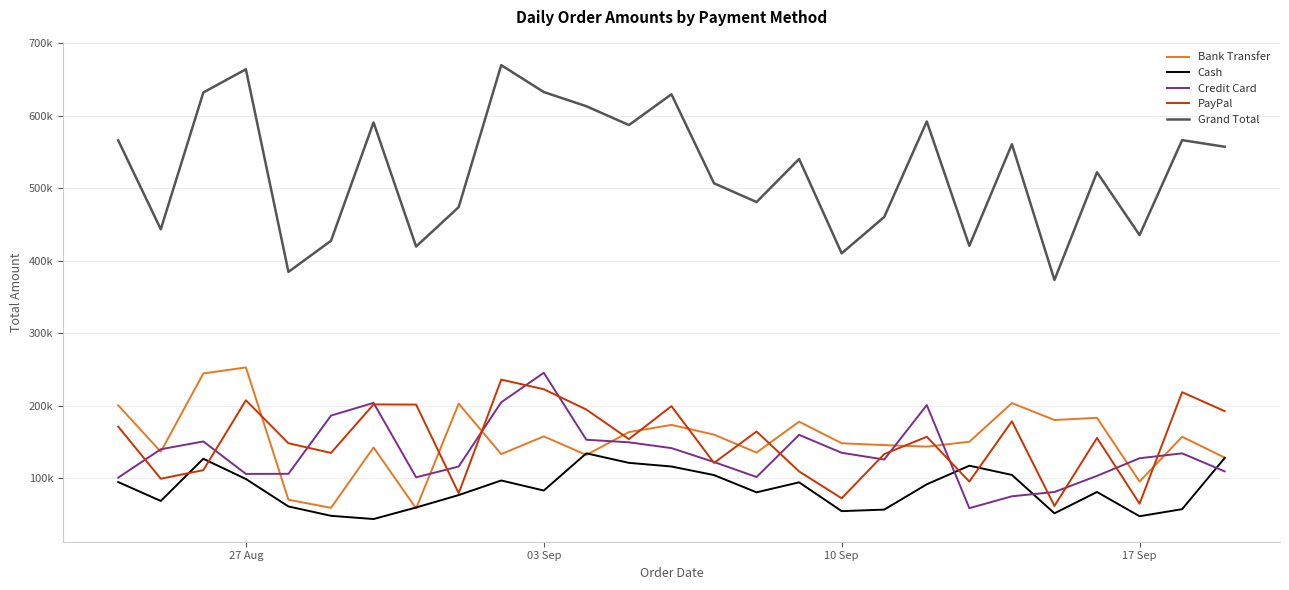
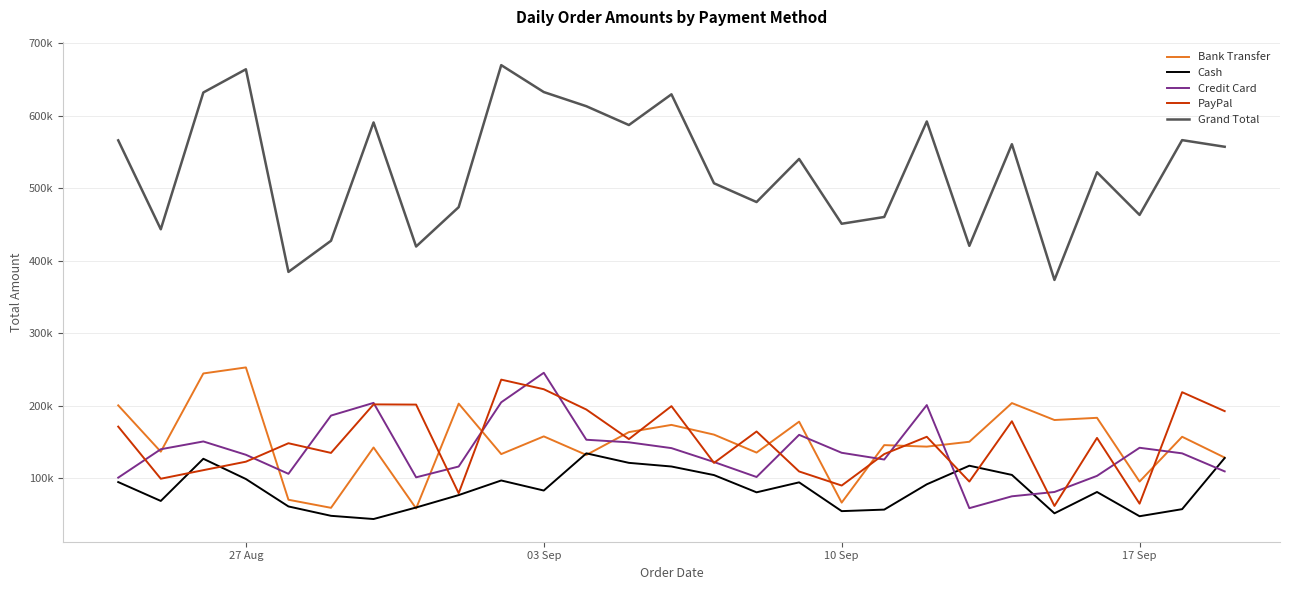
Credit Card, 27 Aug: 110000 -> 130000
PayPal, 27 Aug: 210000 -> 120000
Bank Transfer, 10 Sep: 150000 -> 70000
PayPal, 10 Sep: 70000 -> 90000
Grand Total, 10 Sep: 410000 -> 450000
Credit Card, 17 Sep: 130000 -> 140000
Grand Total, 17 Sep: 440000 -> 460000
